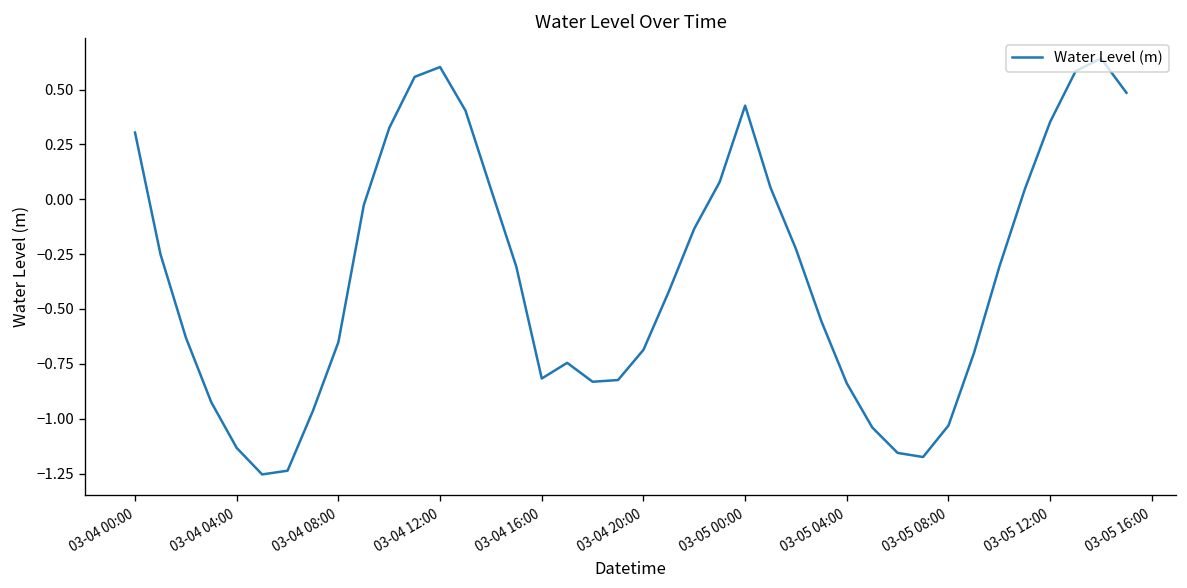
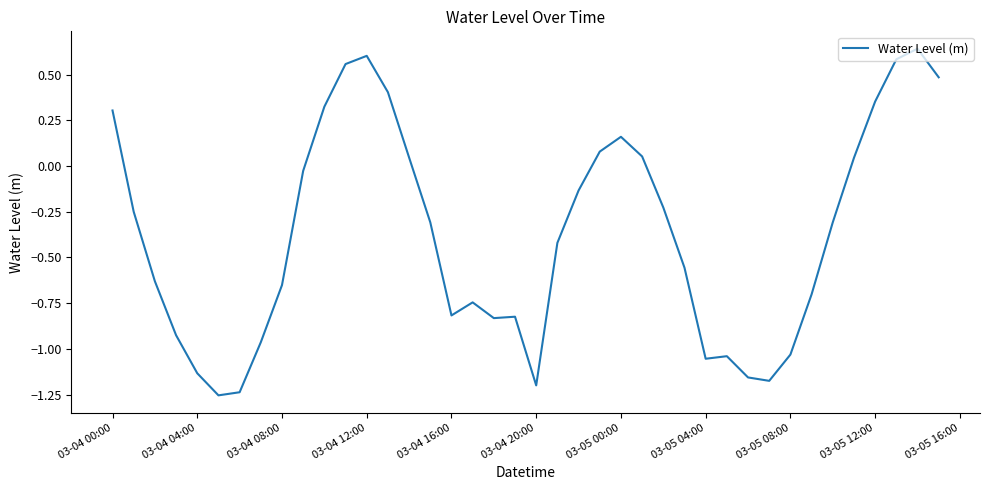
03-04 20:00: -0.69 -> -1.20
03-05 00:00: 0.43 -> 0.16
03-05 04:00: -0.84 -> -1.05
